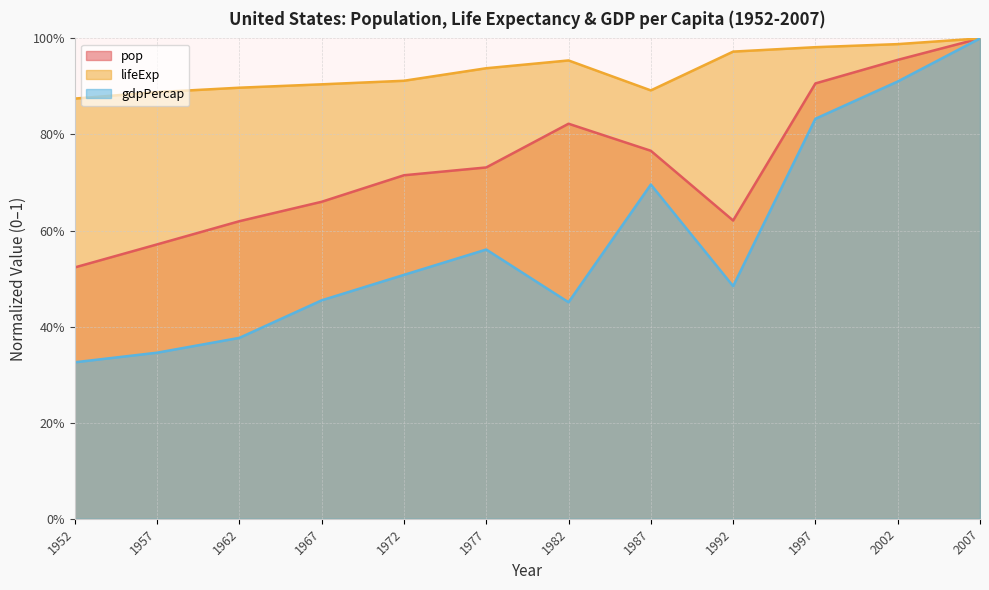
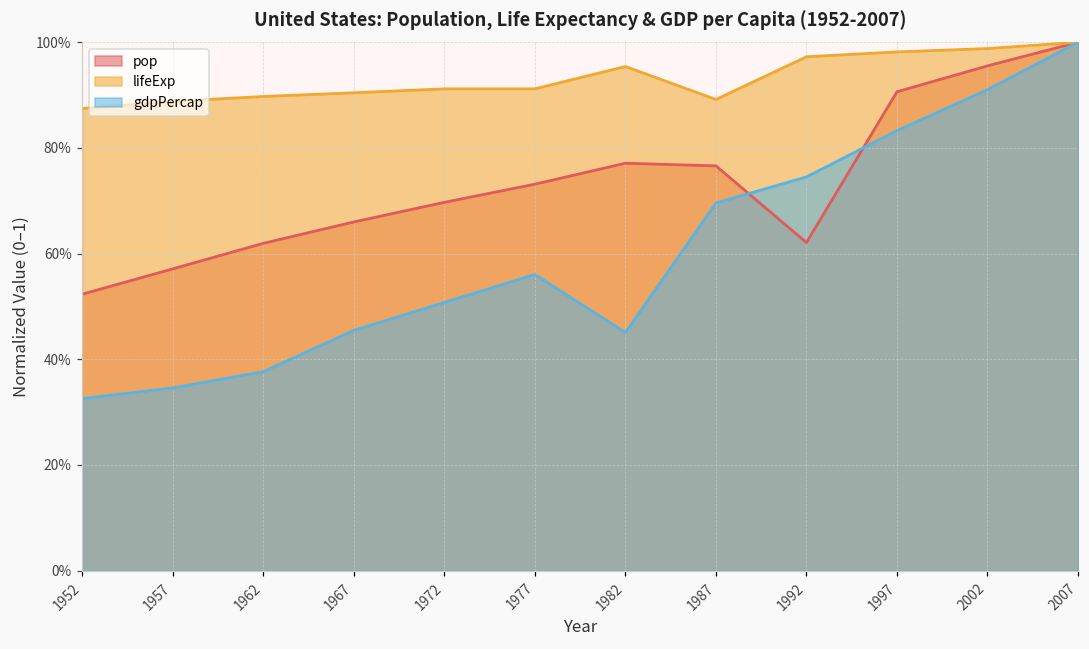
pop, 1972: 72% -> 70%
lifeExp, 1977: 94% -> 91%
pop, 1982: 82% -> 77%
gdpPercap, 1992: 48% -> 75%
